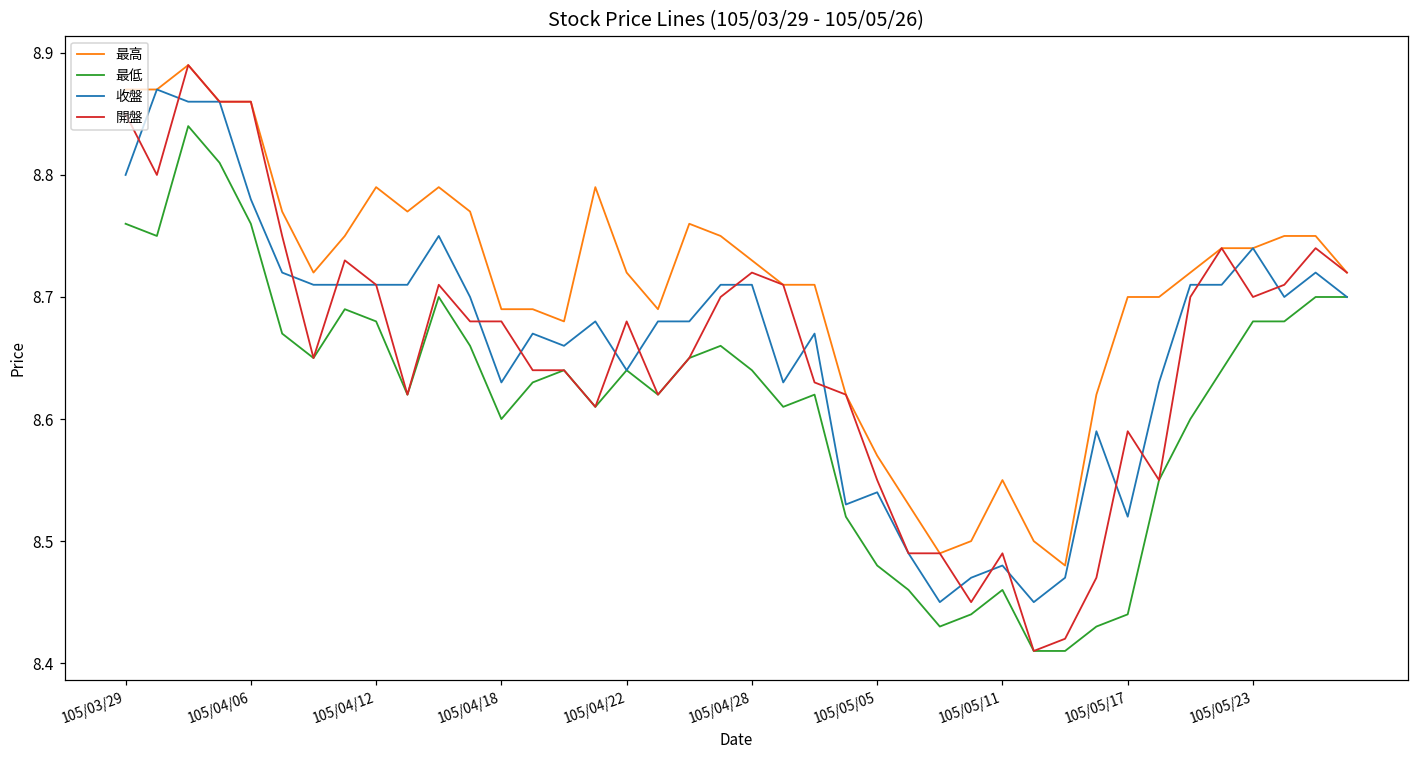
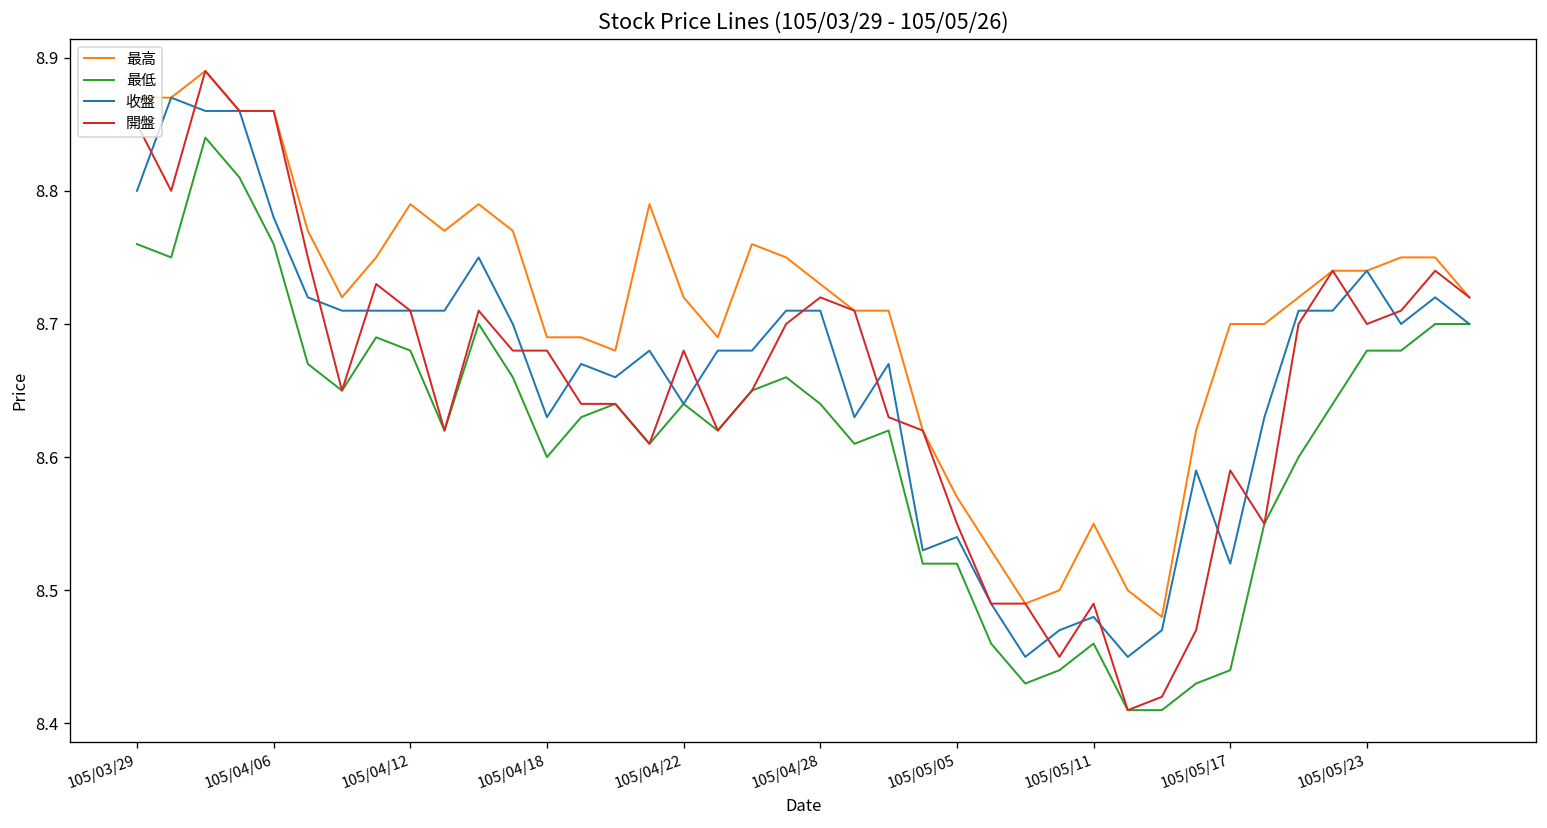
最低, 105/05/05: 8.48 -> 8.52
